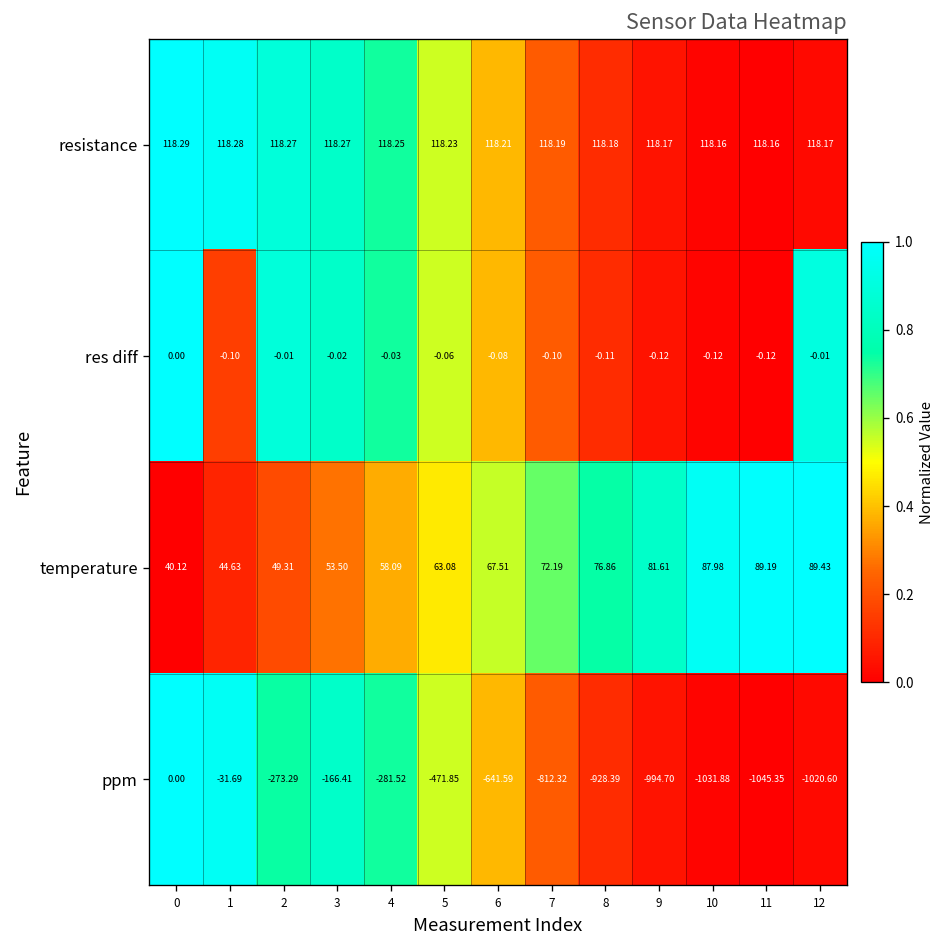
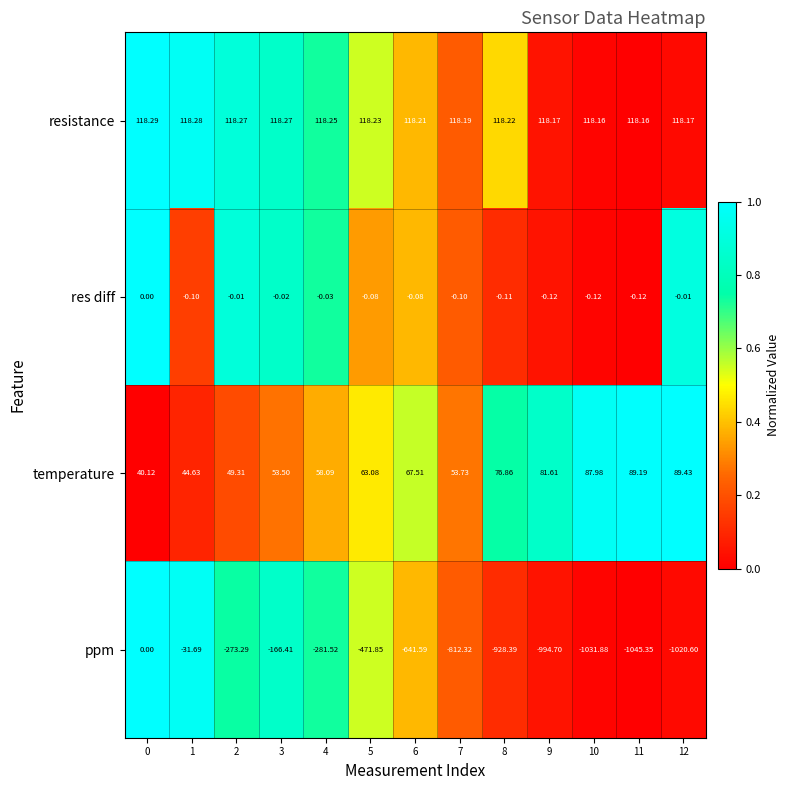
resistance, 8: 118.18 -> 118.22
res diff, 5: -0.06 -> -0.08
temperature, 7: 72.19 -> 53.73
